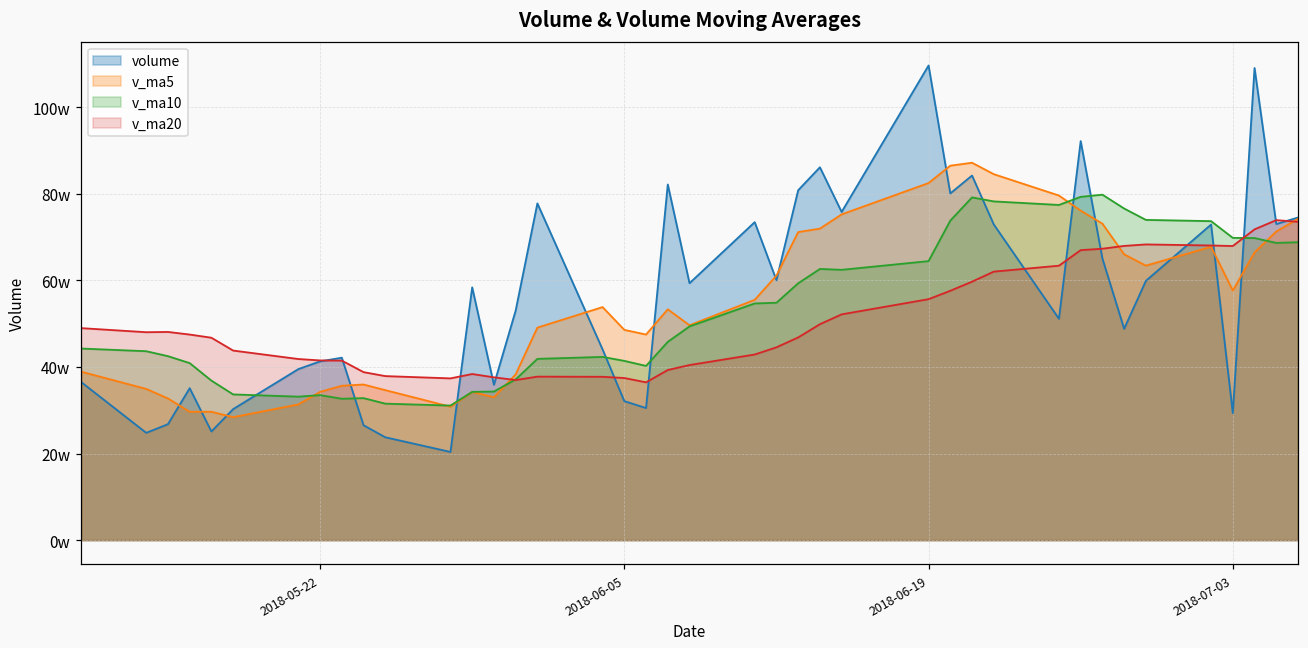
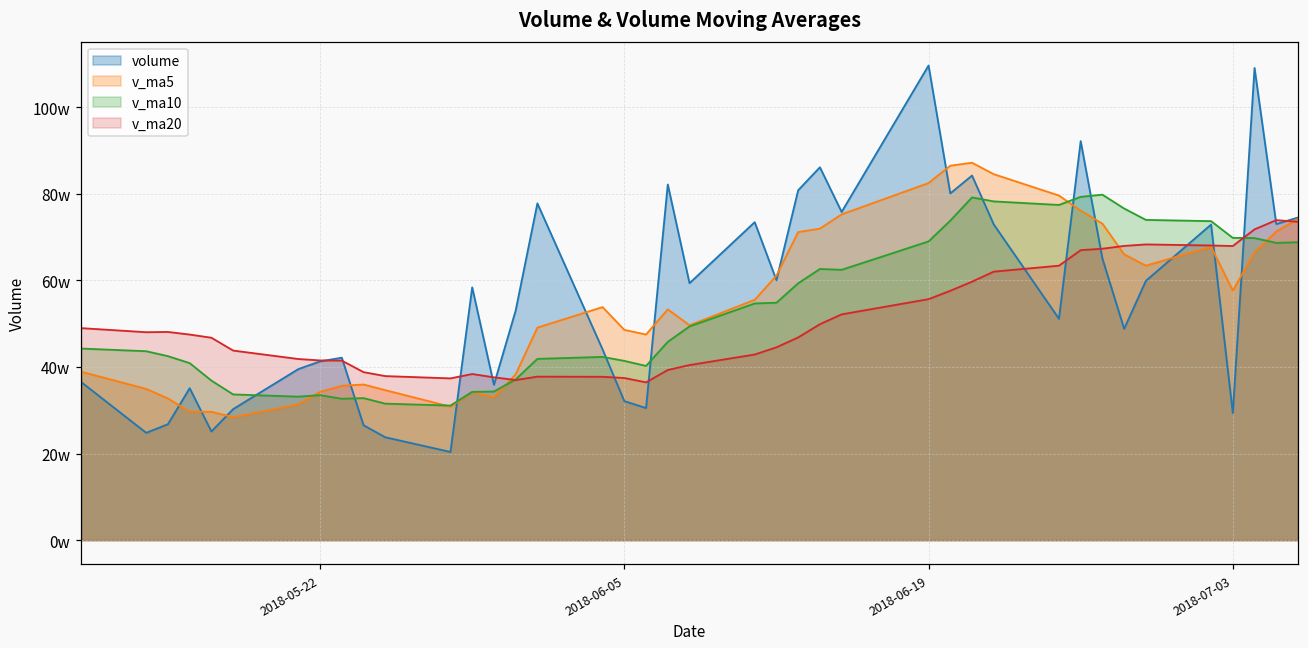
v_ma10, 2018-06-19: 64w -> 69w
